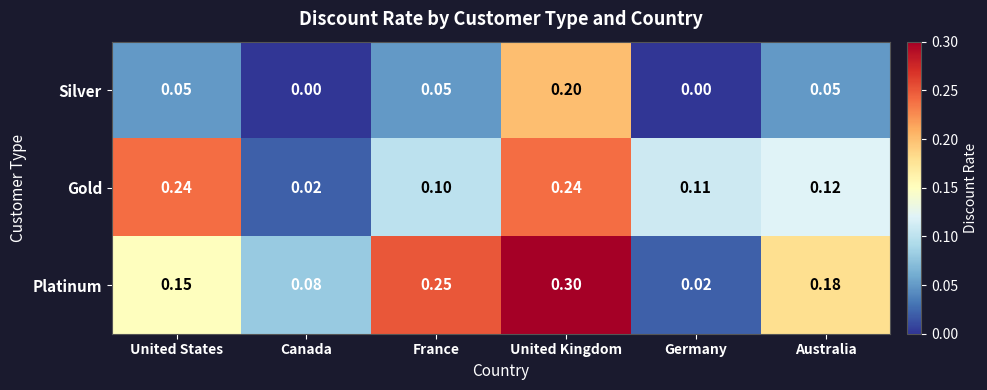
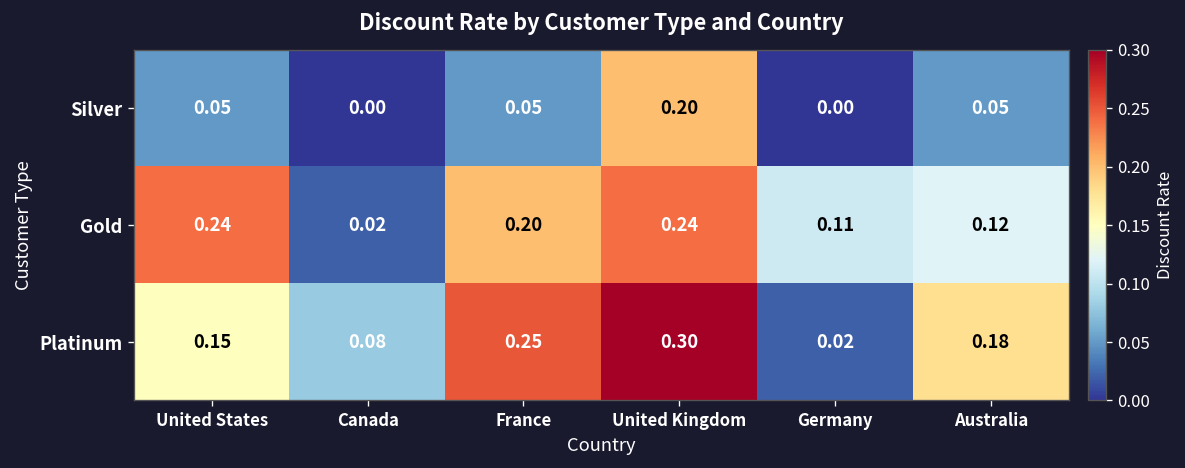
Gold, France: 0.10 -> 0.20
